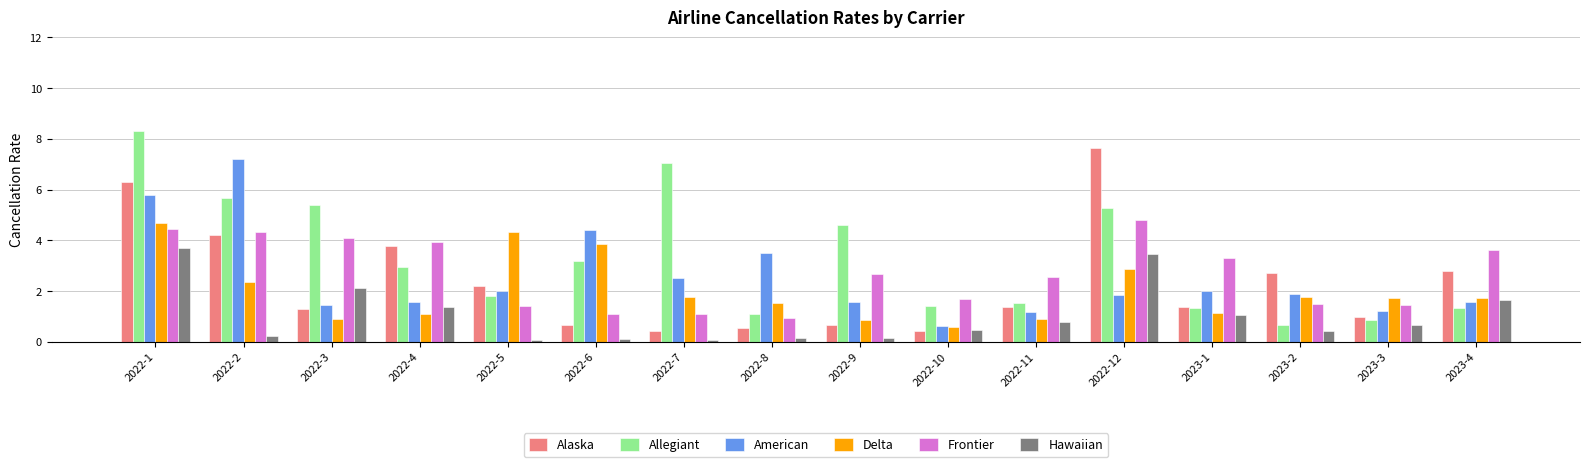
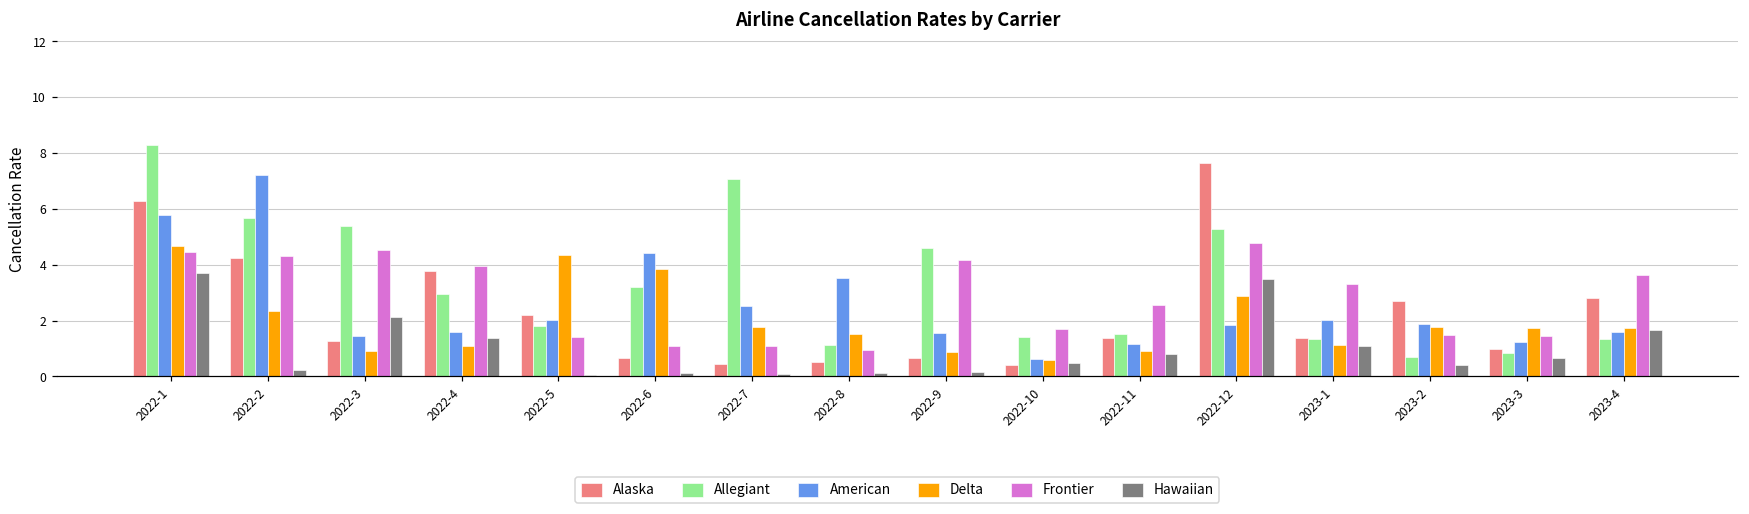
Frontier, 2022-3: 4.1 -> 4.5
Frontier, 2022-9: 2.7 -> 4.2
